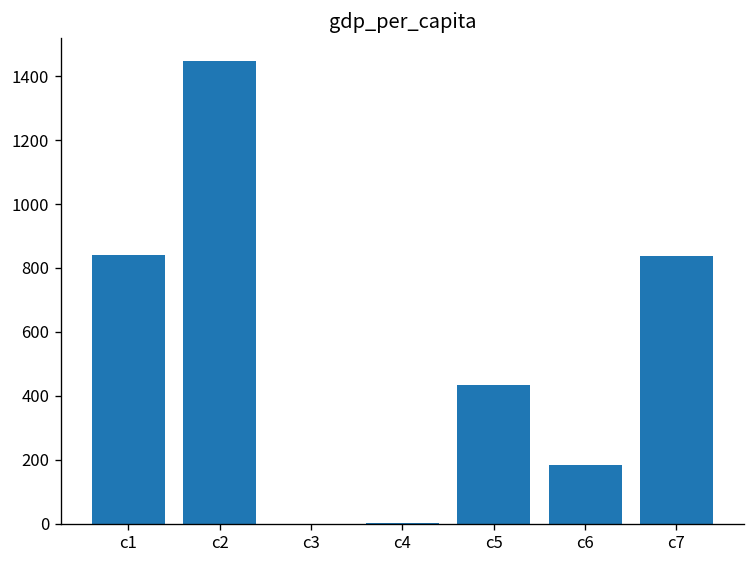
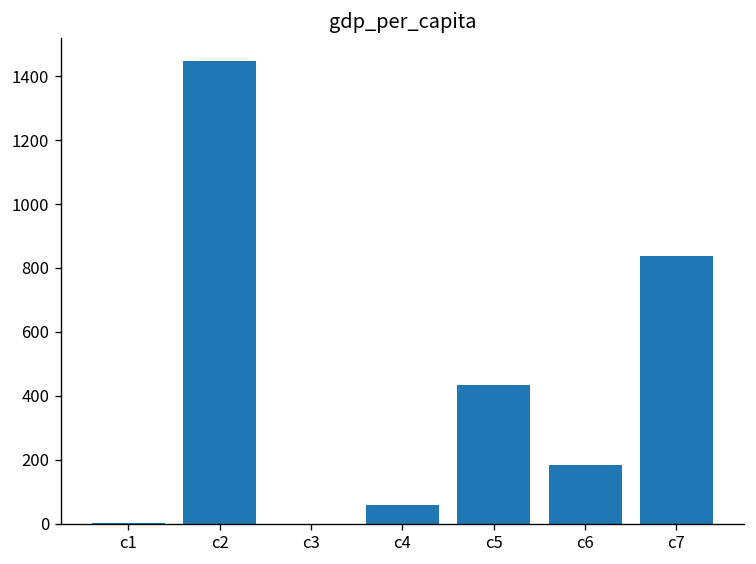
c1: 840 -> 0
c4: 0 -> 60
